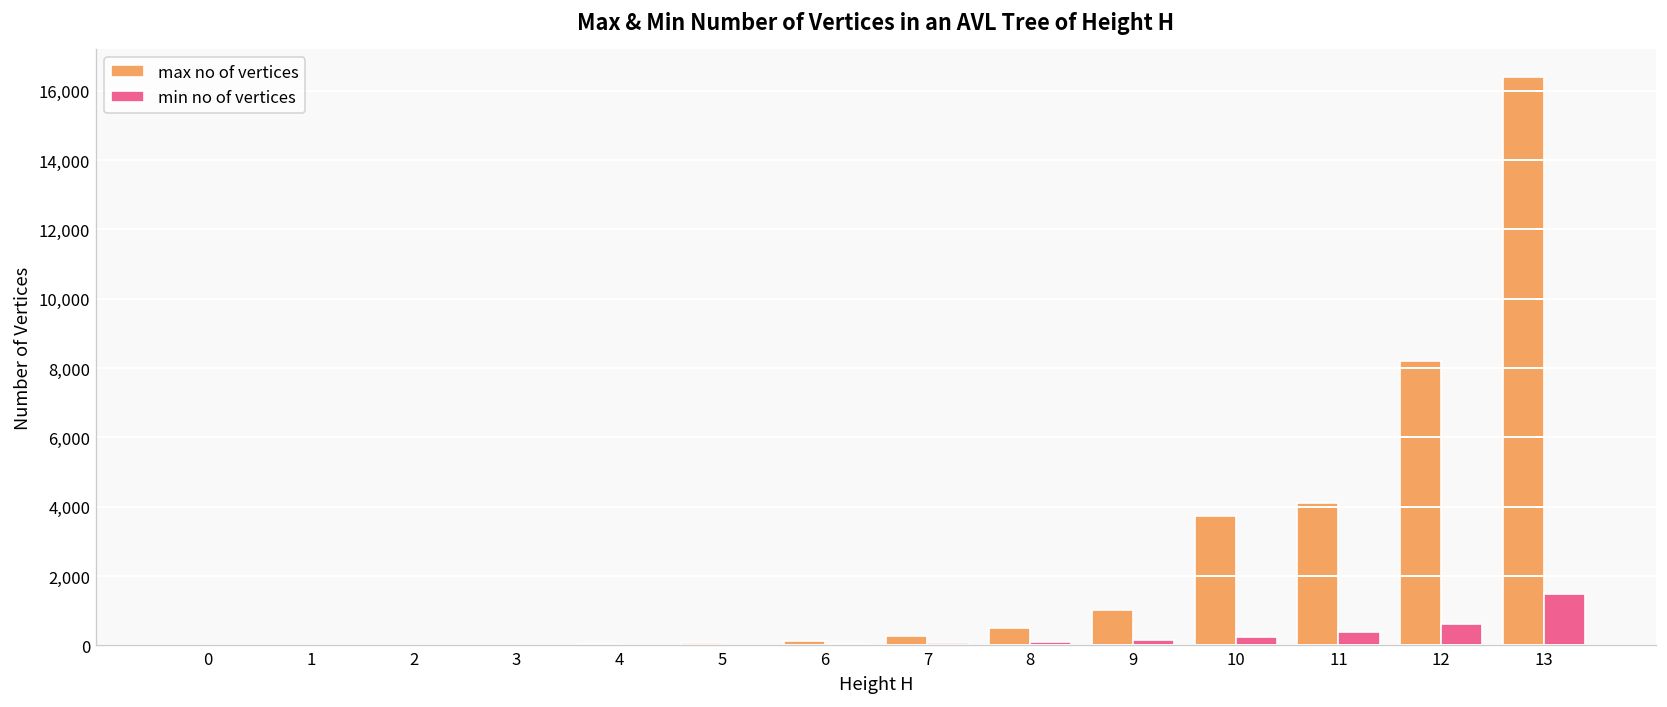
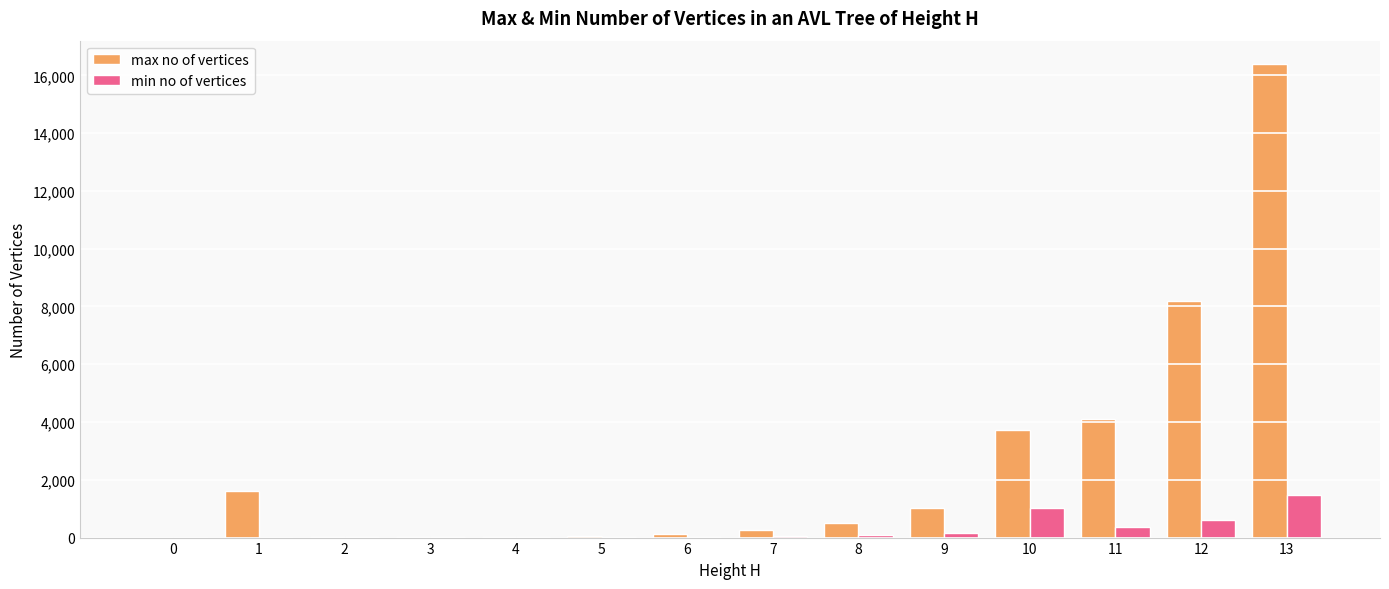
max no of vertices, 1: 0 -> 1,600
min no of vertices, 10: 200 -> 1,000
